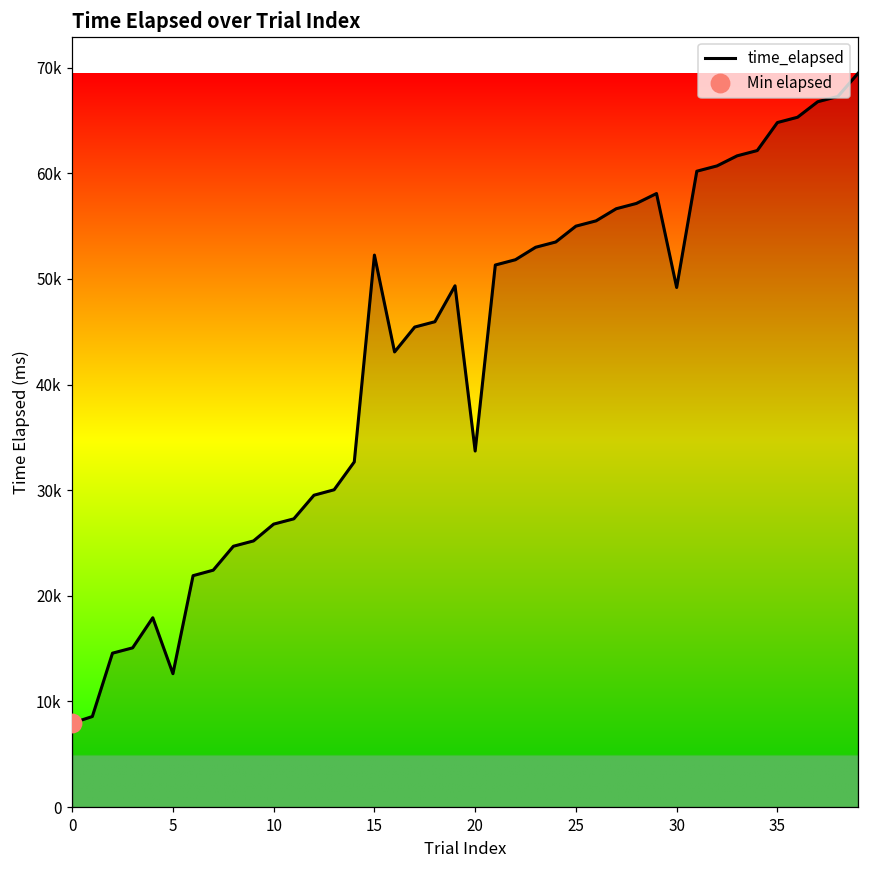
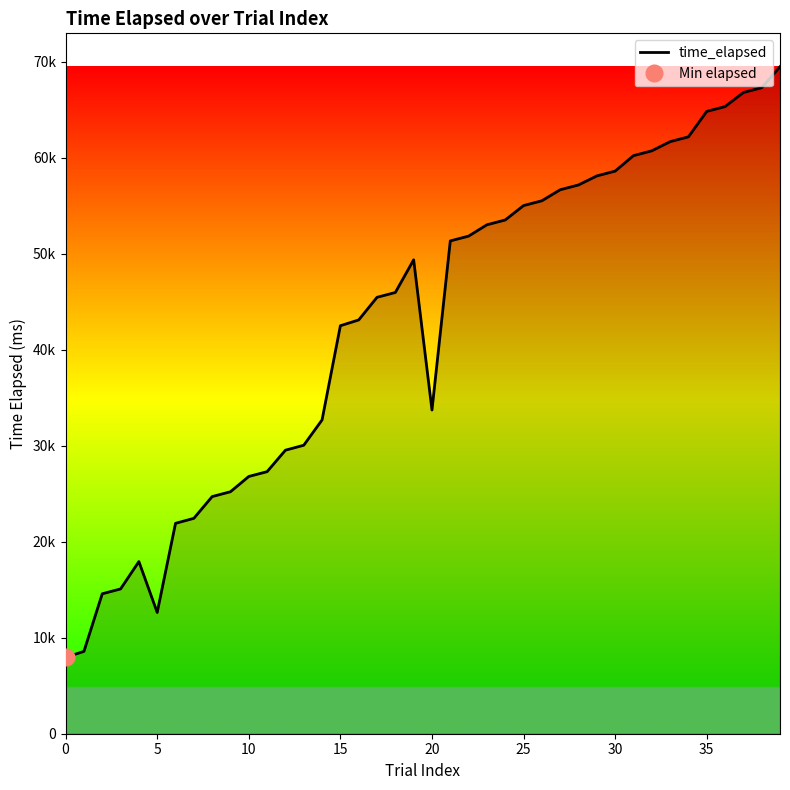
time_elapsed, 15: 52000 -> 42000
time_elapsed, 30: 49000 -> 59000
